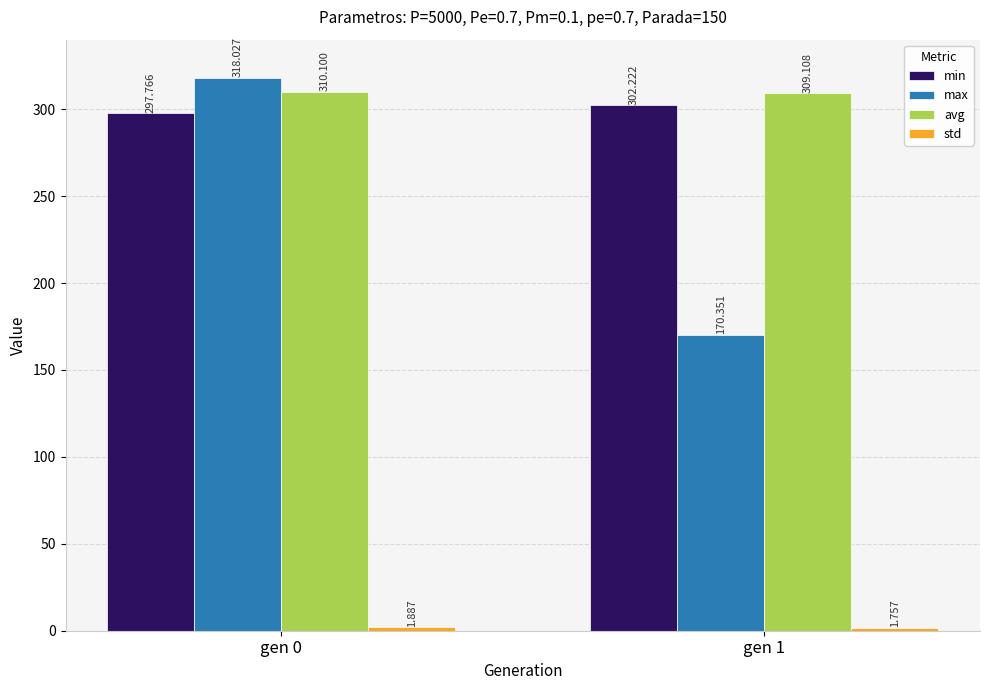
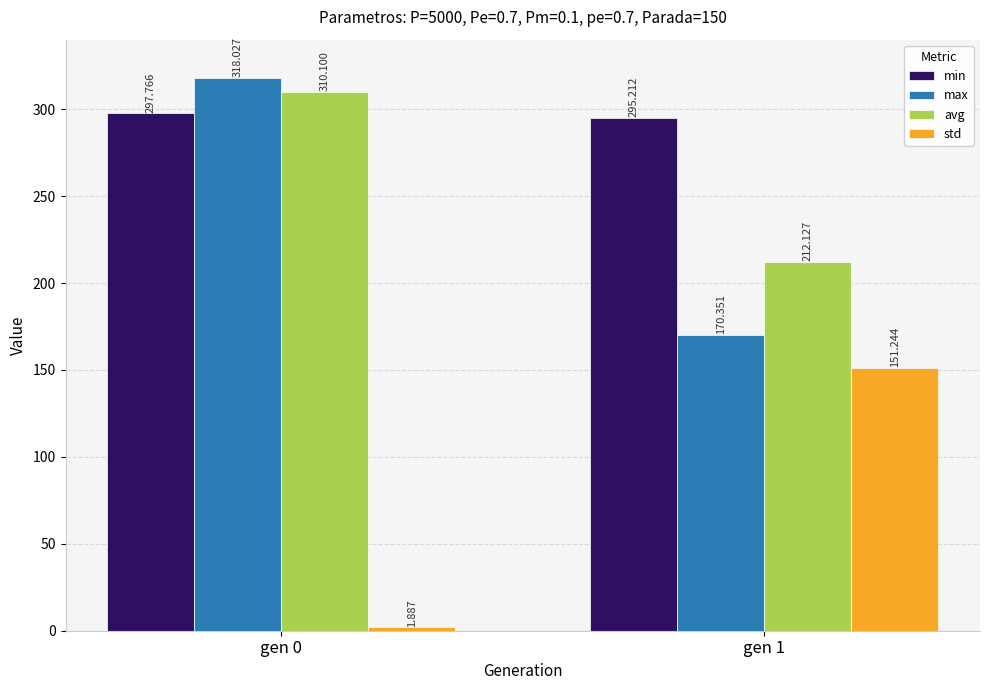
min, gen 1: 302.222 -> 295.212
avg, gen 1: 309.108 -> 212.127
std, gen 1: 1.757 -> 151.244
